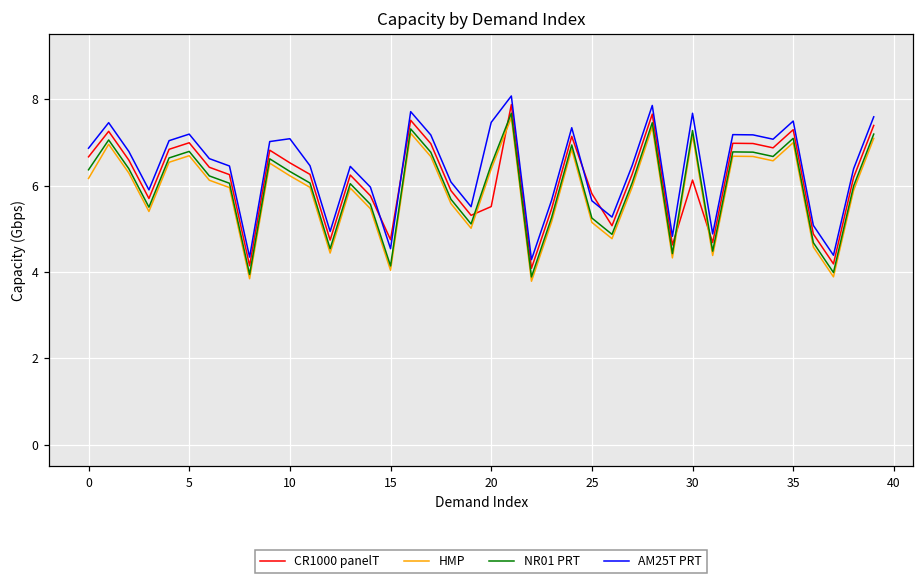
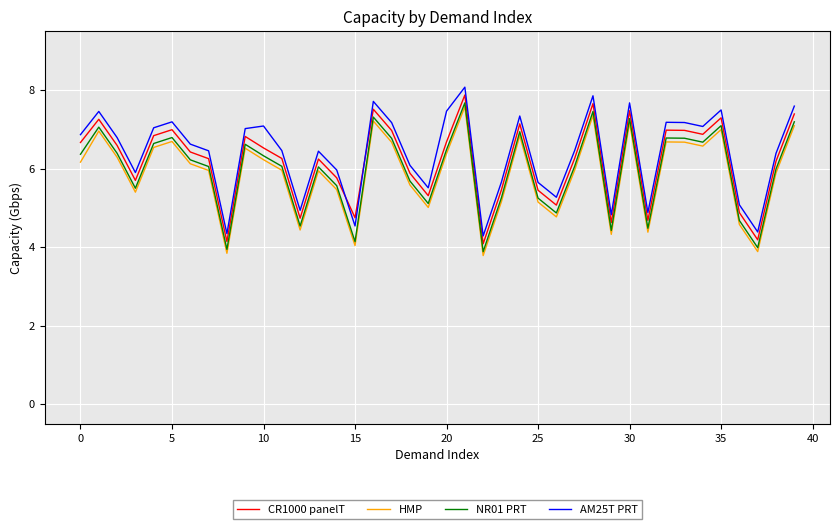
CR1000 panelT, 20: 5.5 -> 6.7
CR1000 panelT, 25: 5.8 -> 5.4
CR1000 panelT, 30: 6.1 -> 7.5
